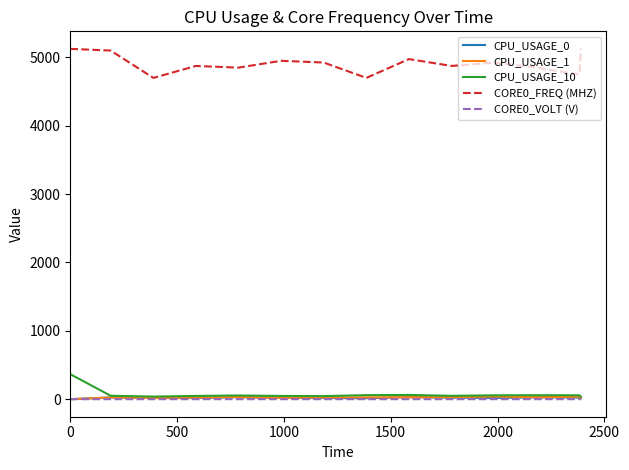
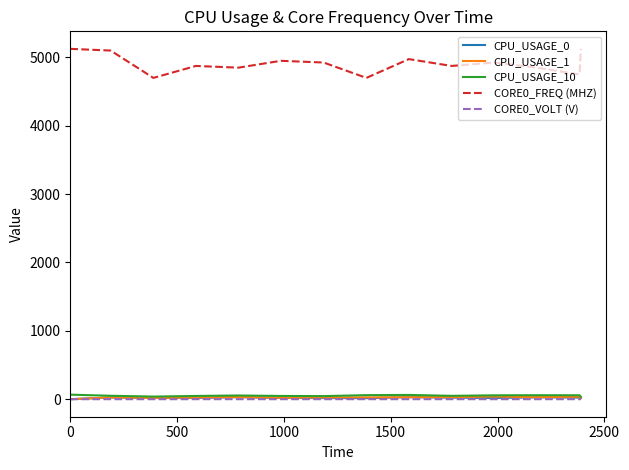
CPU_USAGE_10, 0: 400 -> 100
